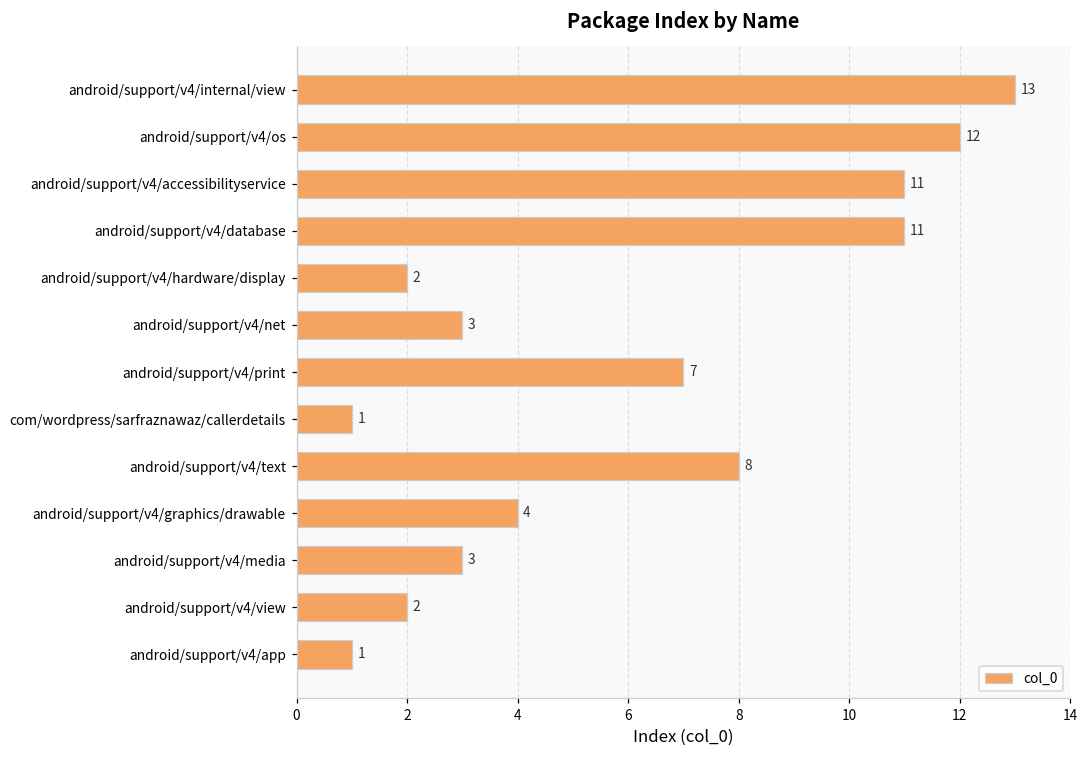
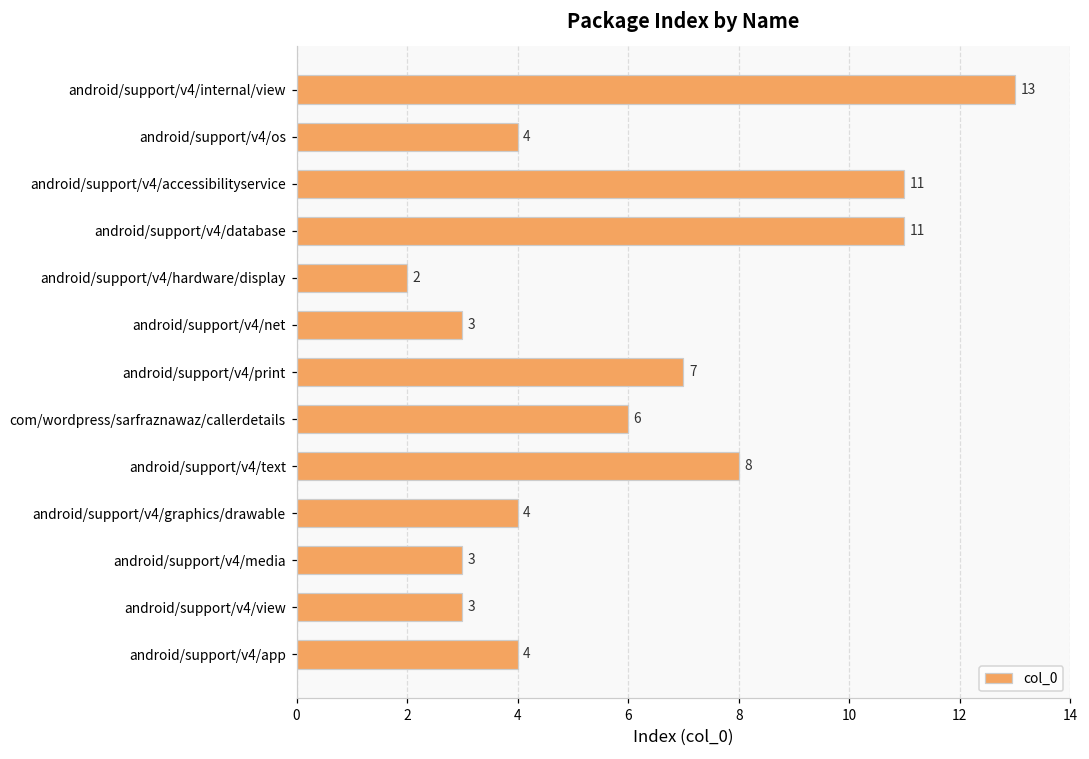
android/support/v4/os: 12 -> 4
com/wordpress/sarfraznawaz/callerdetails: 1 -> 6
android/support/v4/view: 2 -> 3
android/support/v4/app: 1 -> 4
